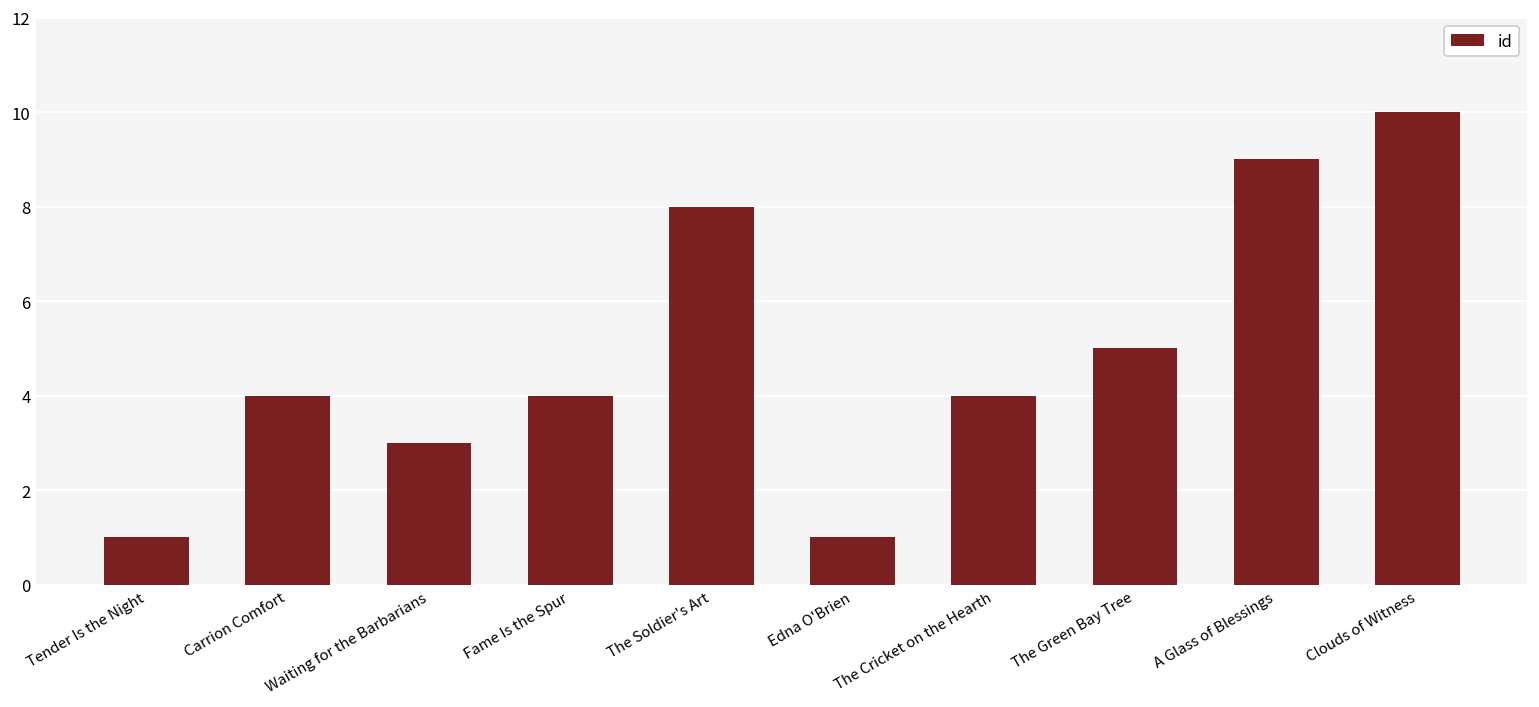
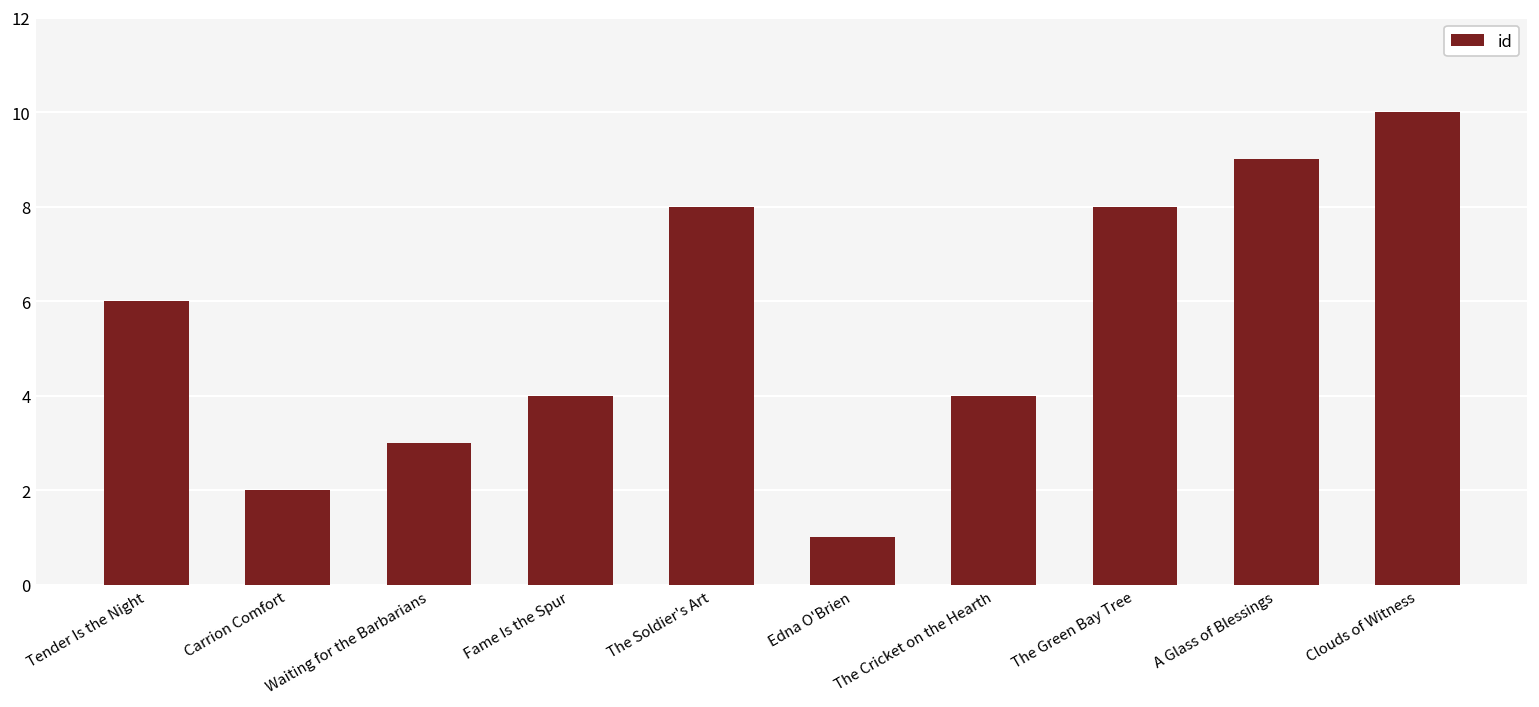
Tender Is the Night: 1 -> 6
Carrion Comfort: 4 -> 2
The Green Bay Tree: 5 -> 8
